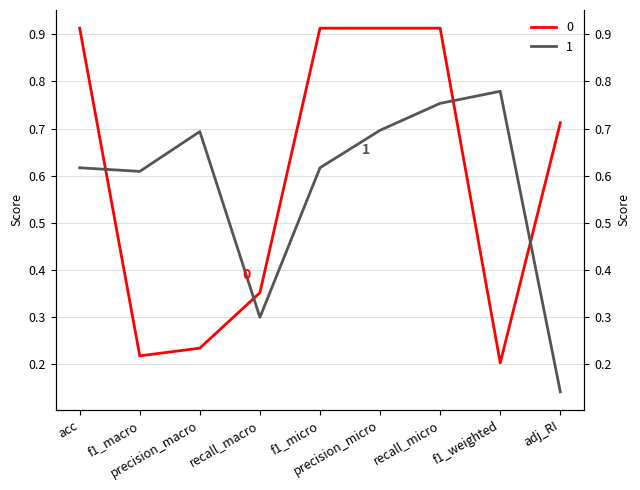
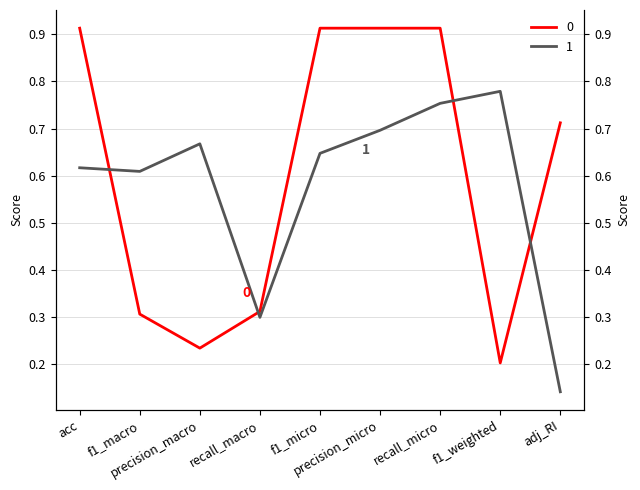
0, f1_macro: 0.22 -> 0.31
1, precision_macro: 0.69 -> 0.67
0, recall_macro: 0.35 -> 0.31
1, f1_micro: 0.62 -> 0.65
